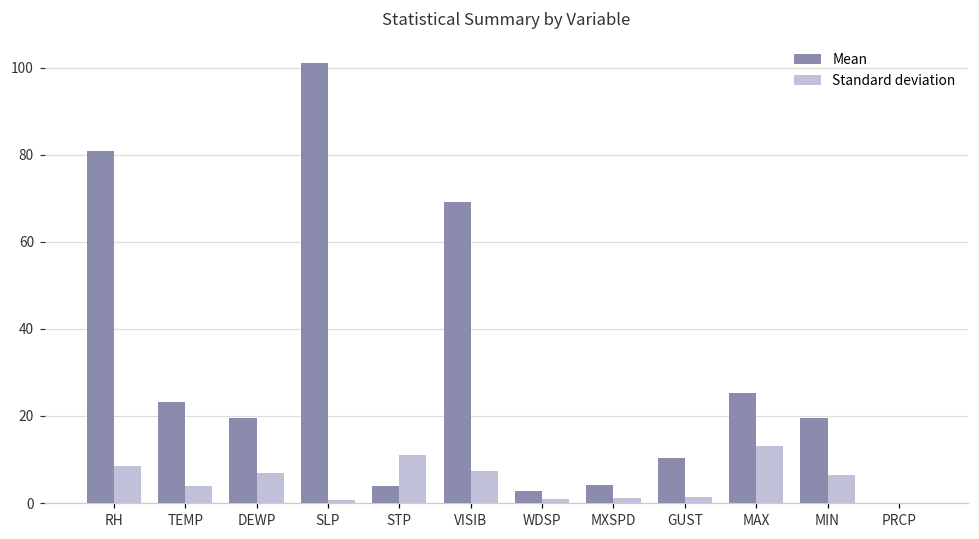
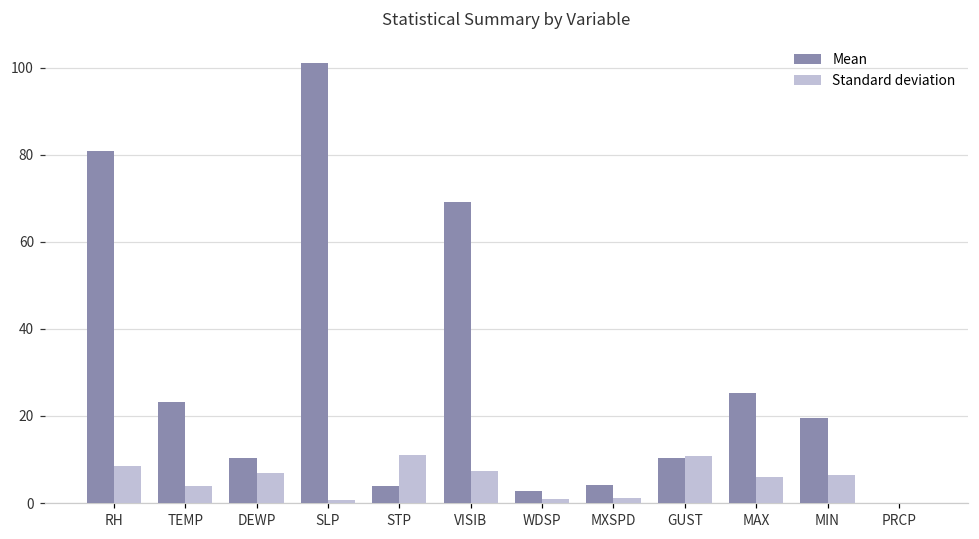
Mean, DEWP: 19 -> 10
Standard deviation, GUST: 1 -> 11
Standard deviation, MAX: 13 -> 6
